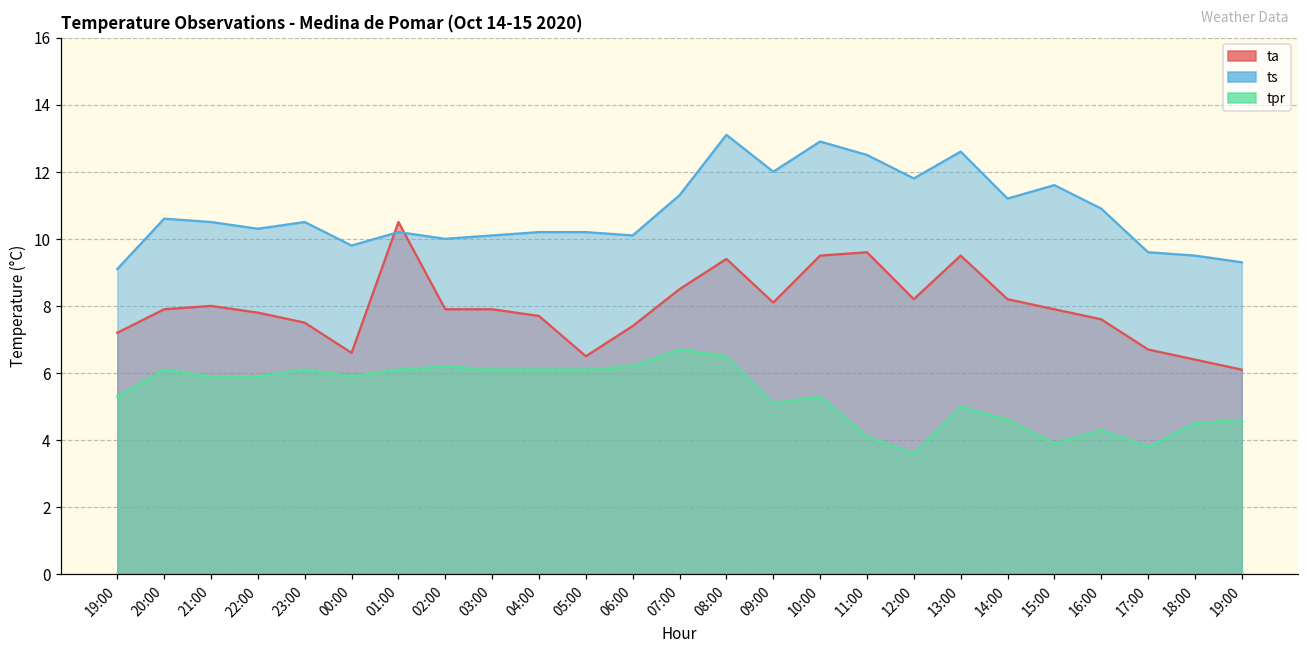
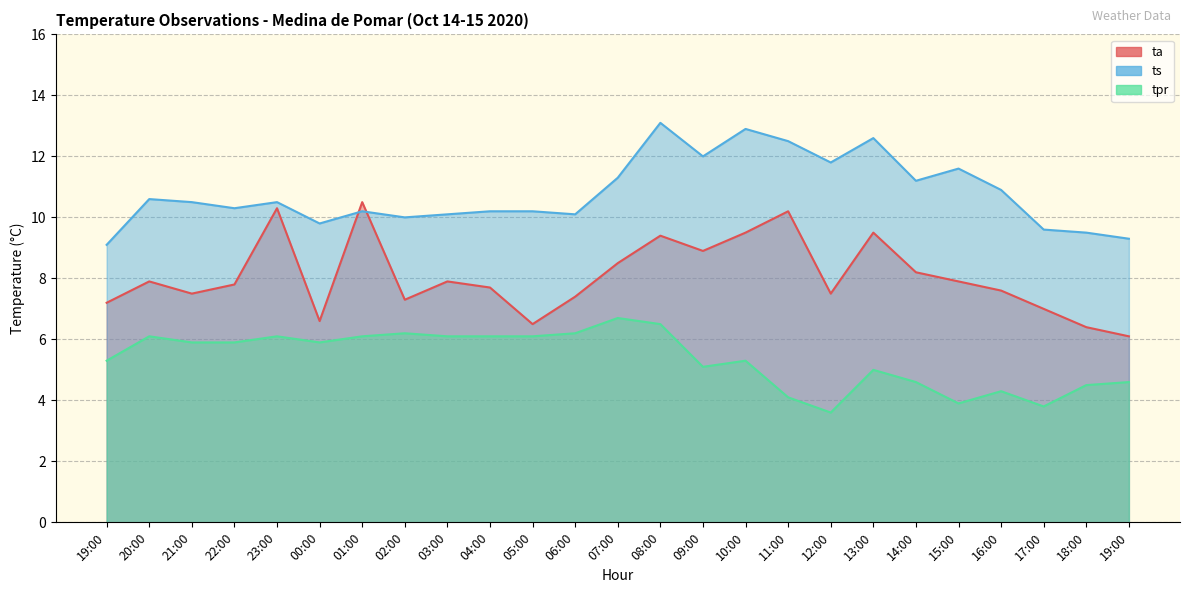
ta, 21:00: 8.0 -> 7.5
ta, 23:00: 7.5 -> 10.3
ta, 02:00: 7.9 -> 7.3
ta, 09:00: 8.1 -> 8.9
ta, 11:00: 9.6 -> 10.2
ta, 12:00: 8.2 -> 7.5
ta, 17:00: 6.7 -> 7.0
